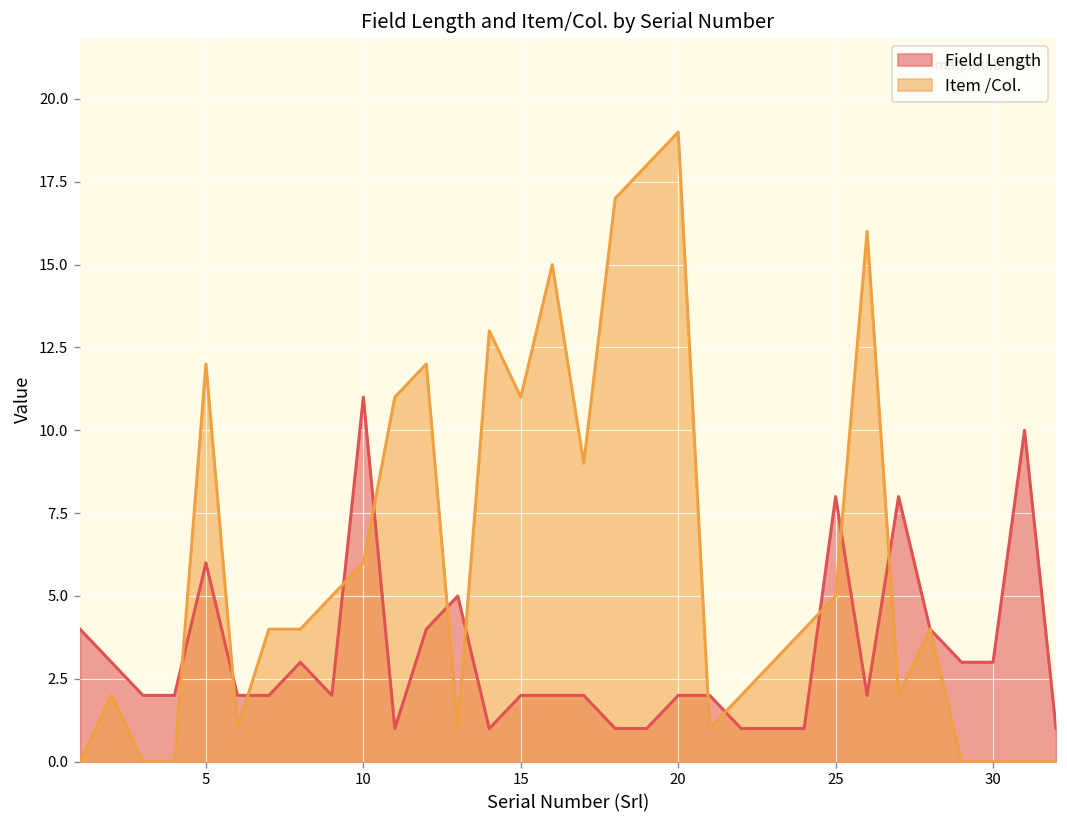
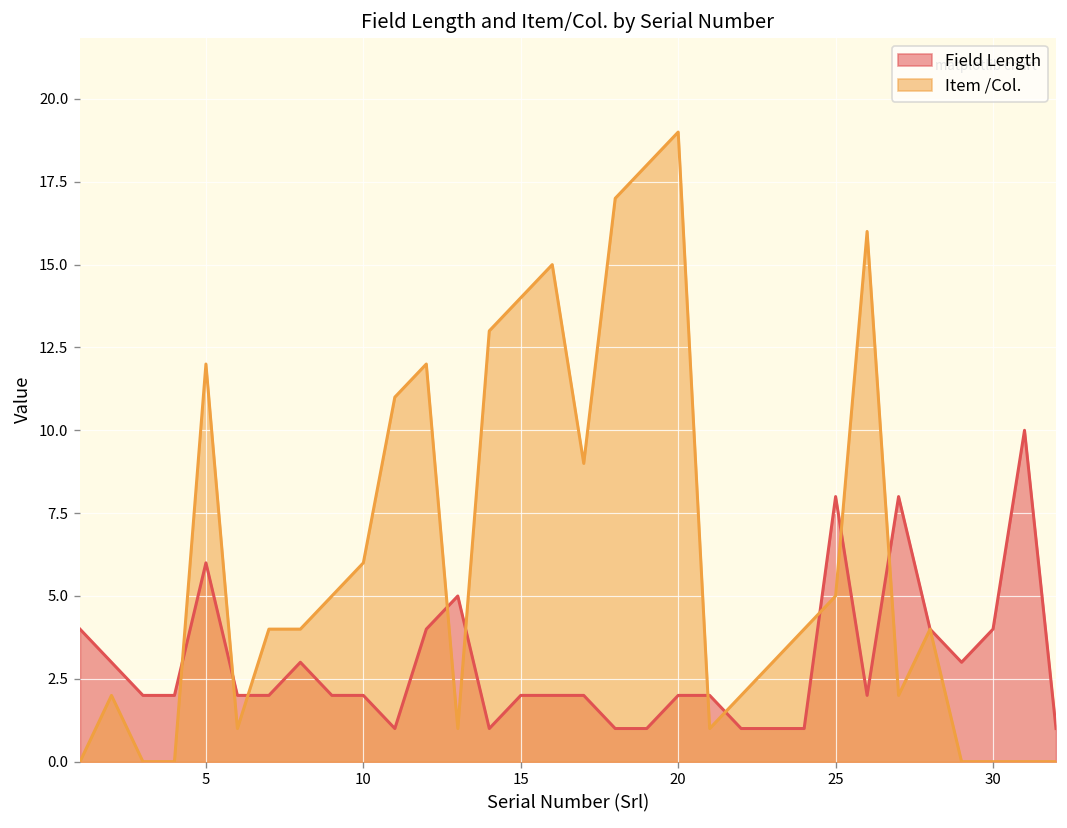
Field Length, 10: 11 -> 2
Item /Col., 15: 11 -> 14
Field Length, 30: 3 -> 4
